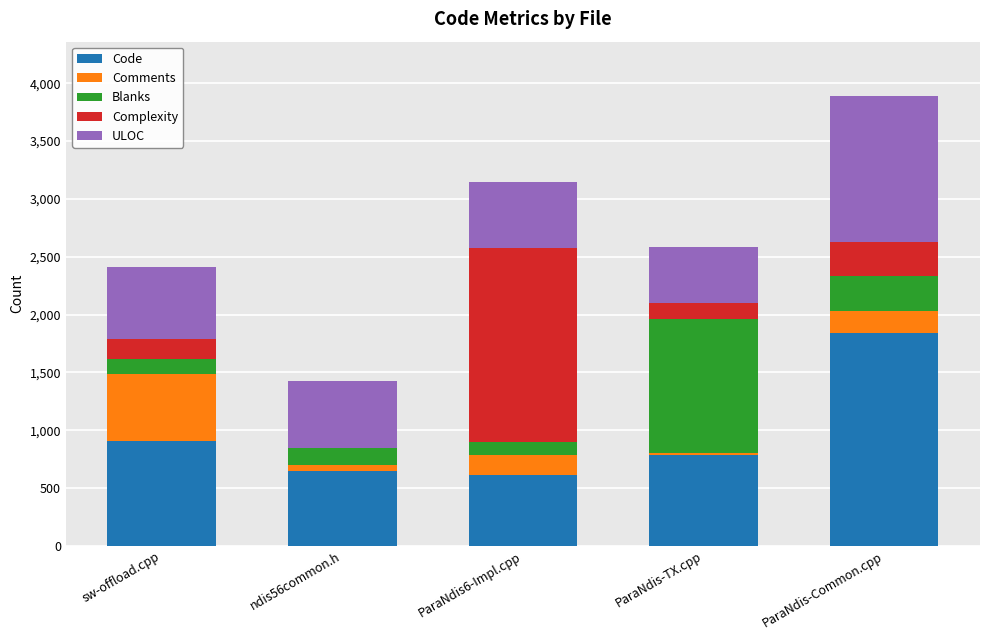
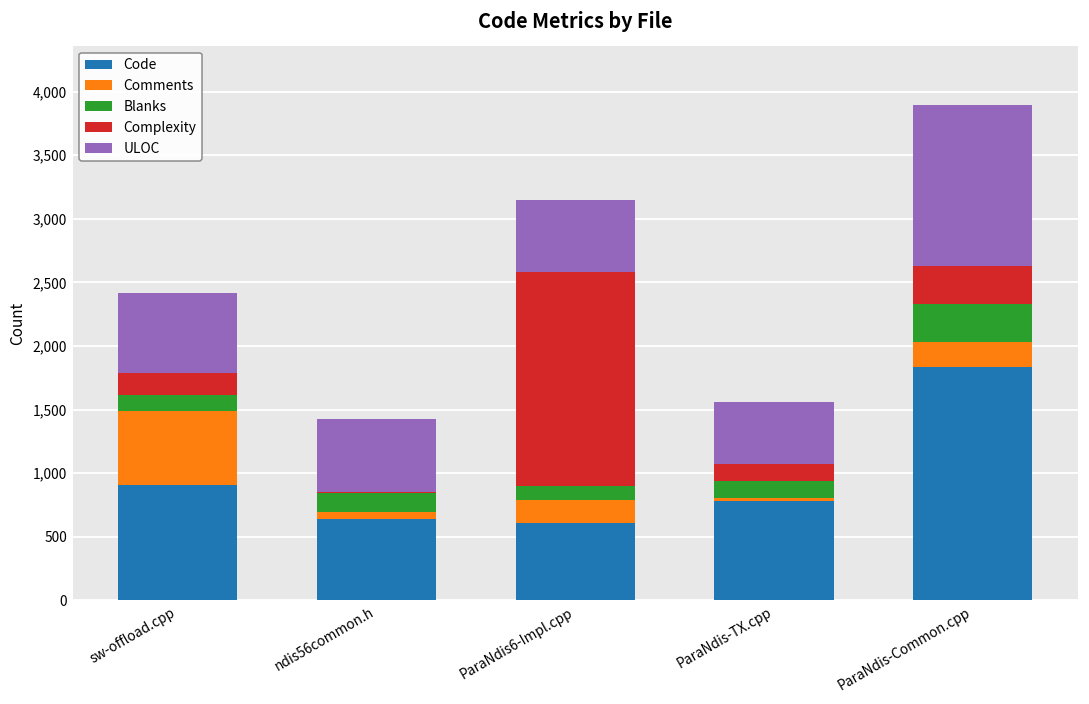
Blanks, ParaNdis-TX.cpp: 1,160 -> 140
